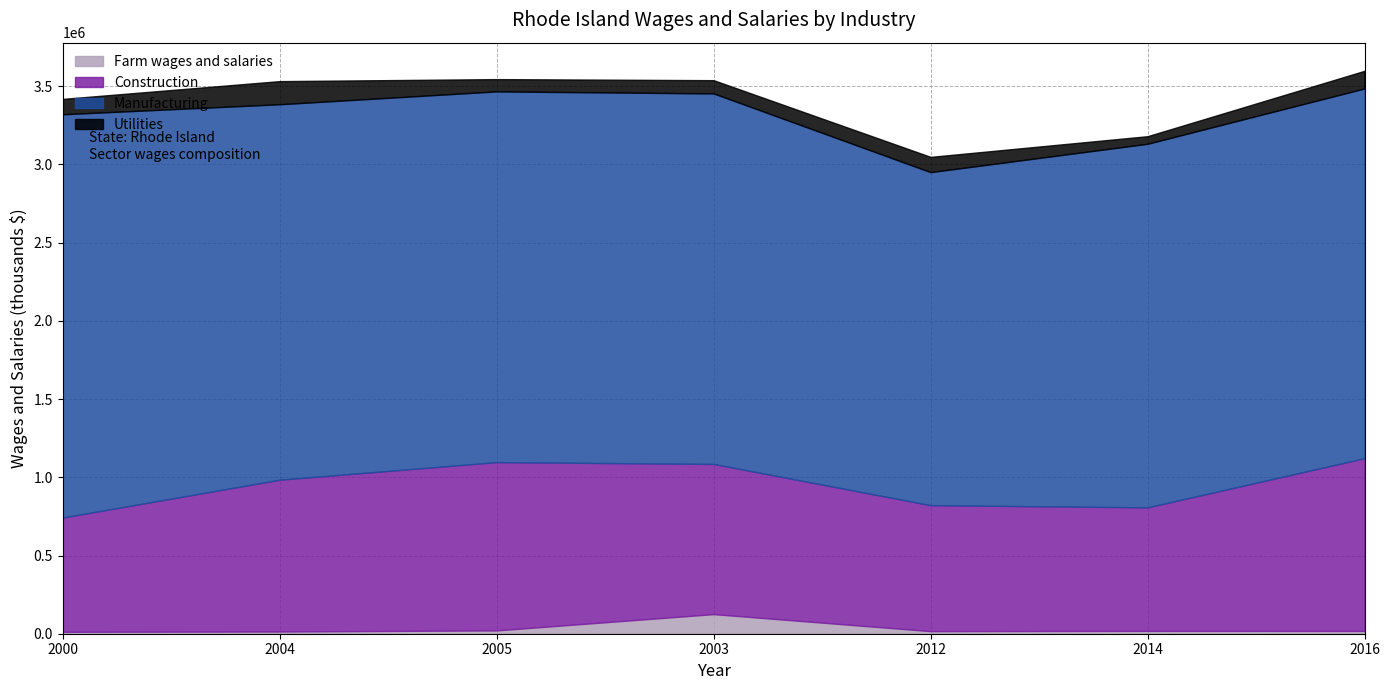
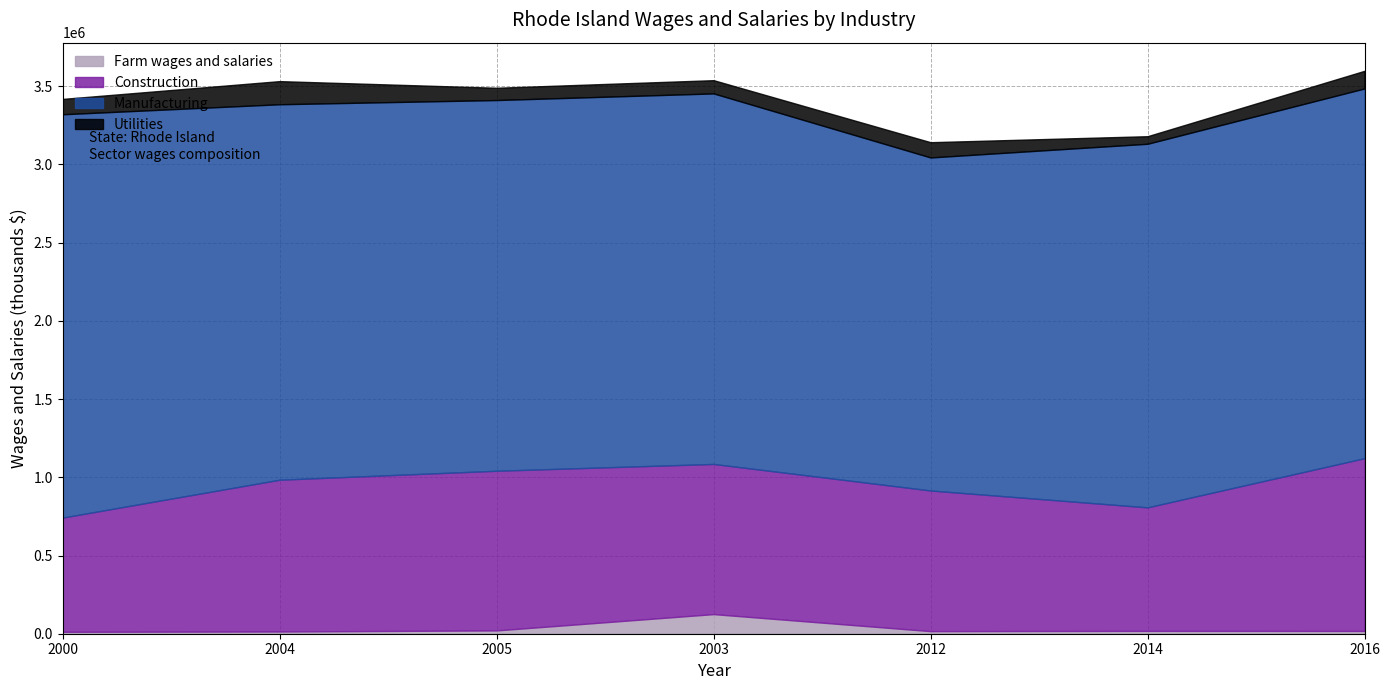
Construction, 2005: 1080000 -> 1020000
Construction, 2012: 810000 -> 900000
